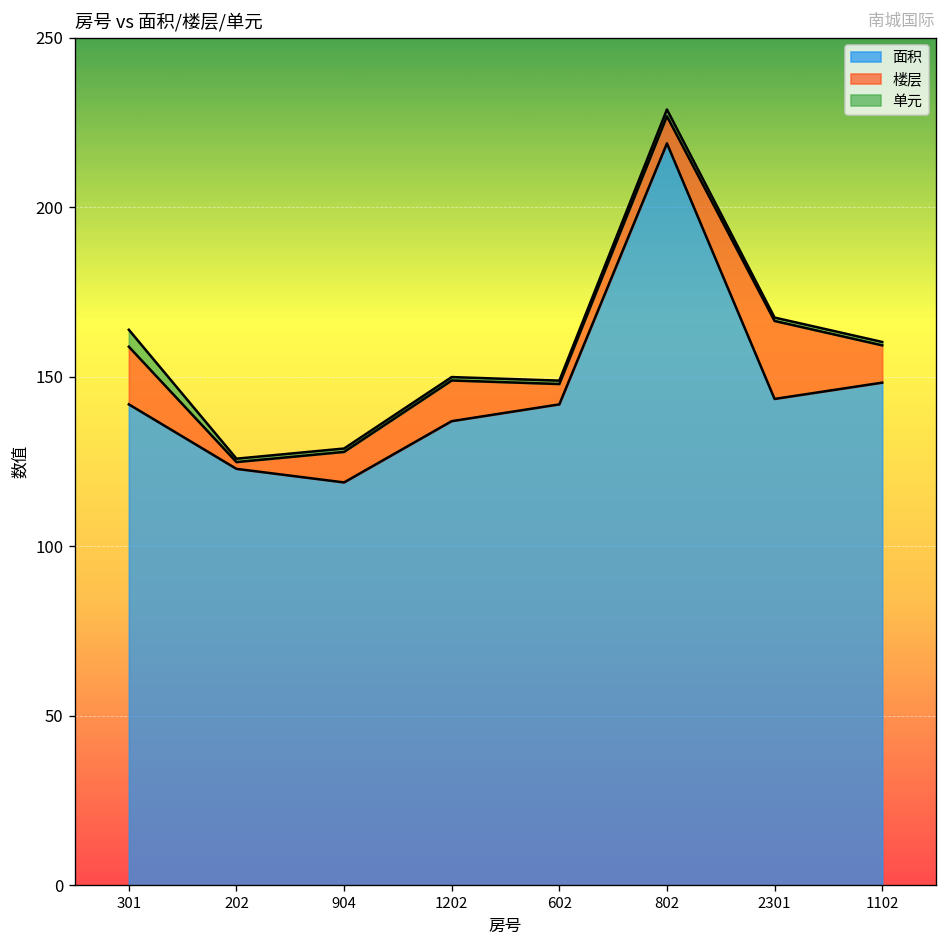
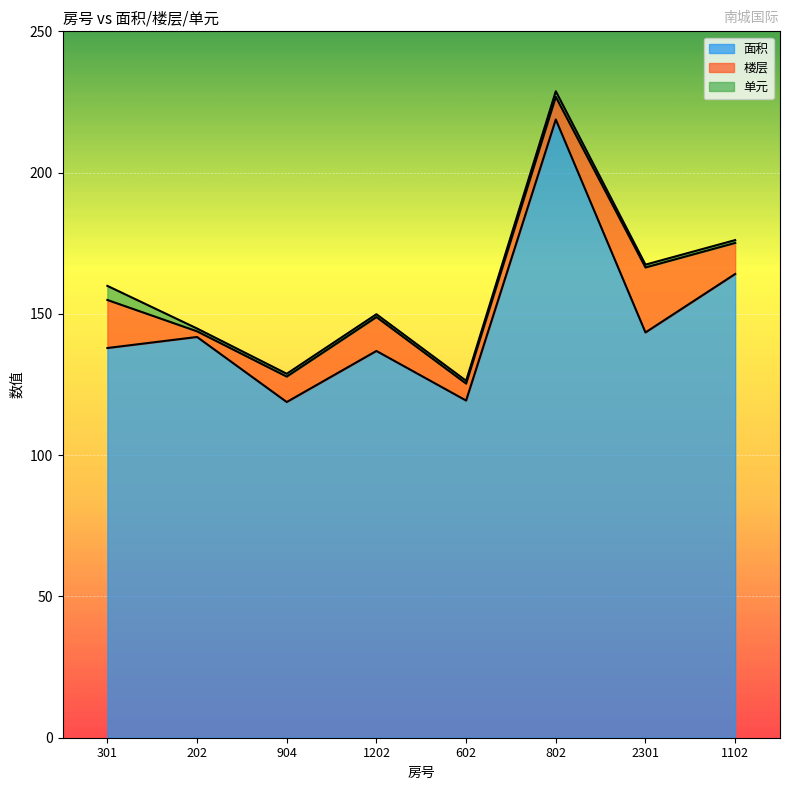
面积, 301: 142 -> 138
面积, 202: 123 -> 142
面积, 602: 142 -> 119
面积, 1102: 148 -> 164
